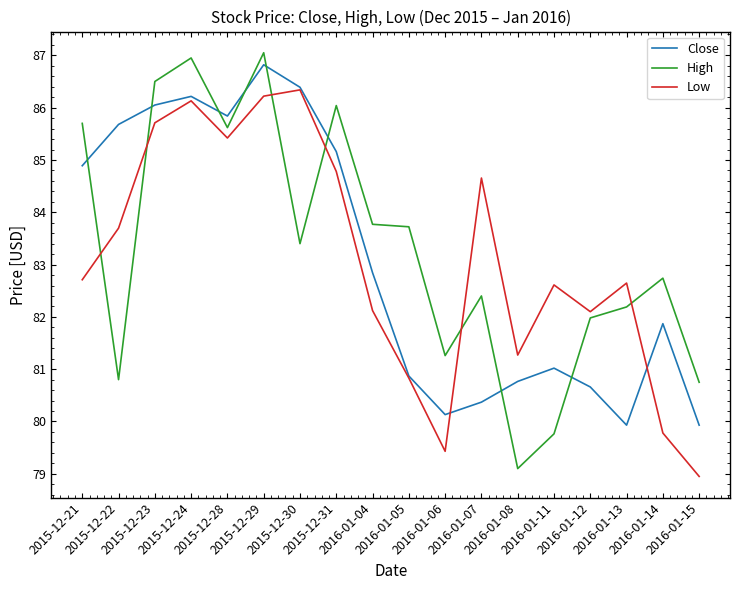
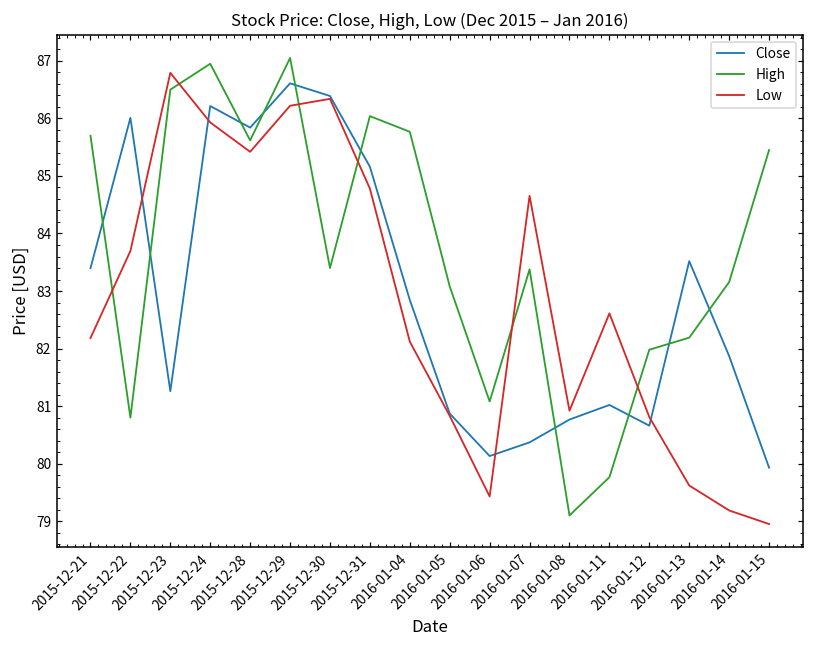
Close, 2015-12-21: 84.9 -> 83.4
Low, 2015-12-21: 82.7 -> 82.2
Close, 2015-12-22: 85.7 -> 86.0
Close, 2015-12-23: 86.1 -> 81.3
Low, 2015-12-23: 85.7 -> 86.8
Low, 2015-12-24: 86.1 -> 85.9
Close, 2015-12-29: 86.8 -> 86.6
High, 2016-01-04: 83.8 -> 85.8
High, 2016-01-05: 83.7 -> 83.1
High, 2016-01-06: 81.3 -> 81.1
High, 2016-01-07: 82.4 -> 83.4
Low, 2016-01-08: 81.3 -> 80.9
Low, 2016-01-12: 82.1 -> 80.8
Close, 2016-01-13: 79.9 -> 83.5
Low, 2016-01-13: 82.6 -> 79.6
High, 2016-01-14: 82.7 -> 83.2
Low, 2016-01-14: 79.8 -> 79.2
High, 2016-01-15: 80.8 -> 85.5
